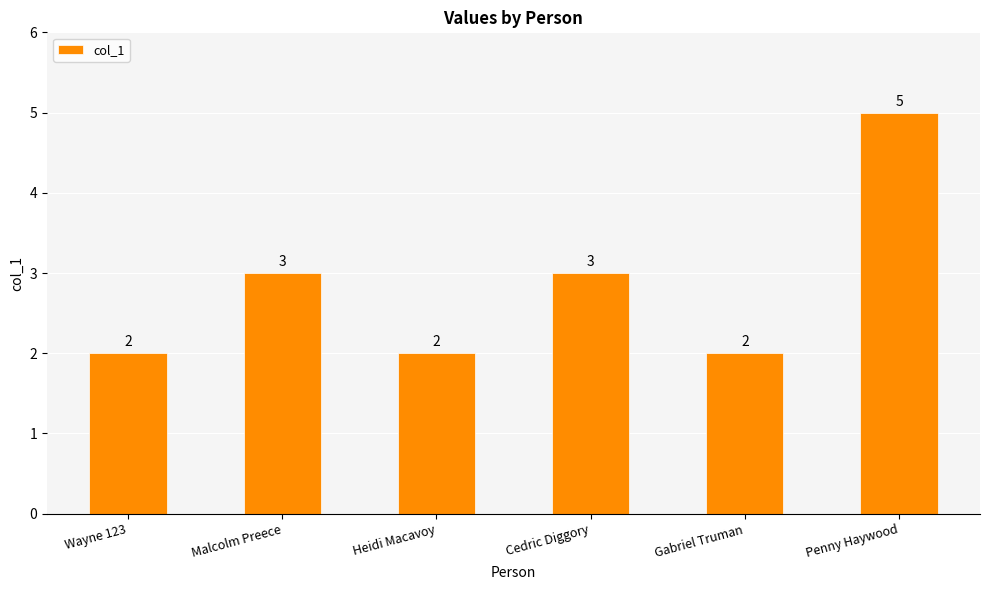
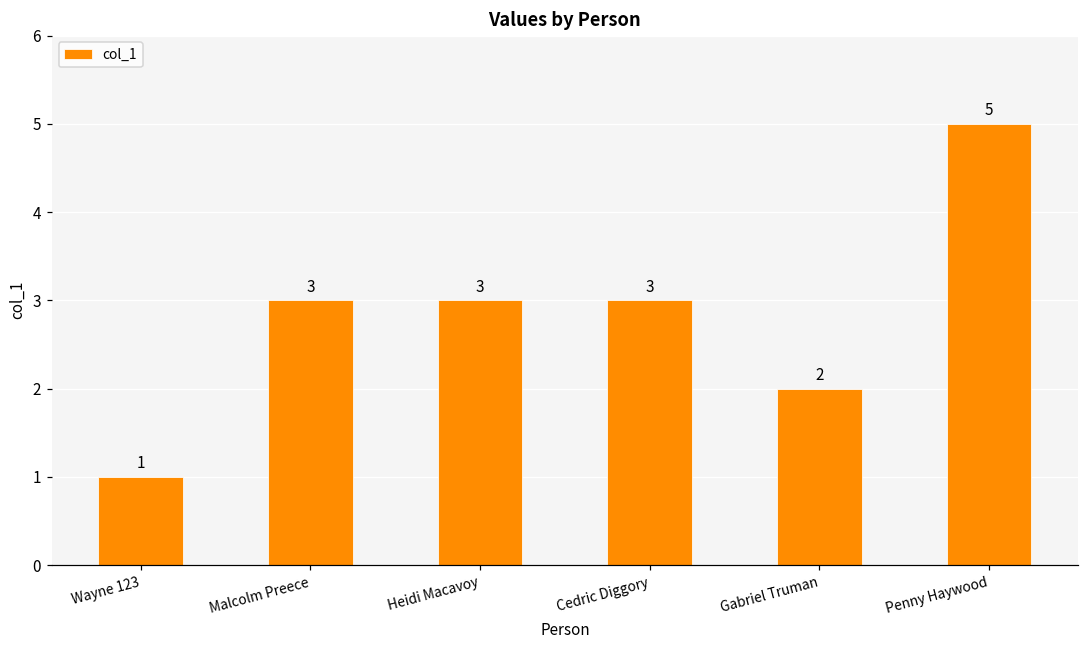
Wayne 123: 2 -> 1
Heidi Macavoy: 2 -> 3
